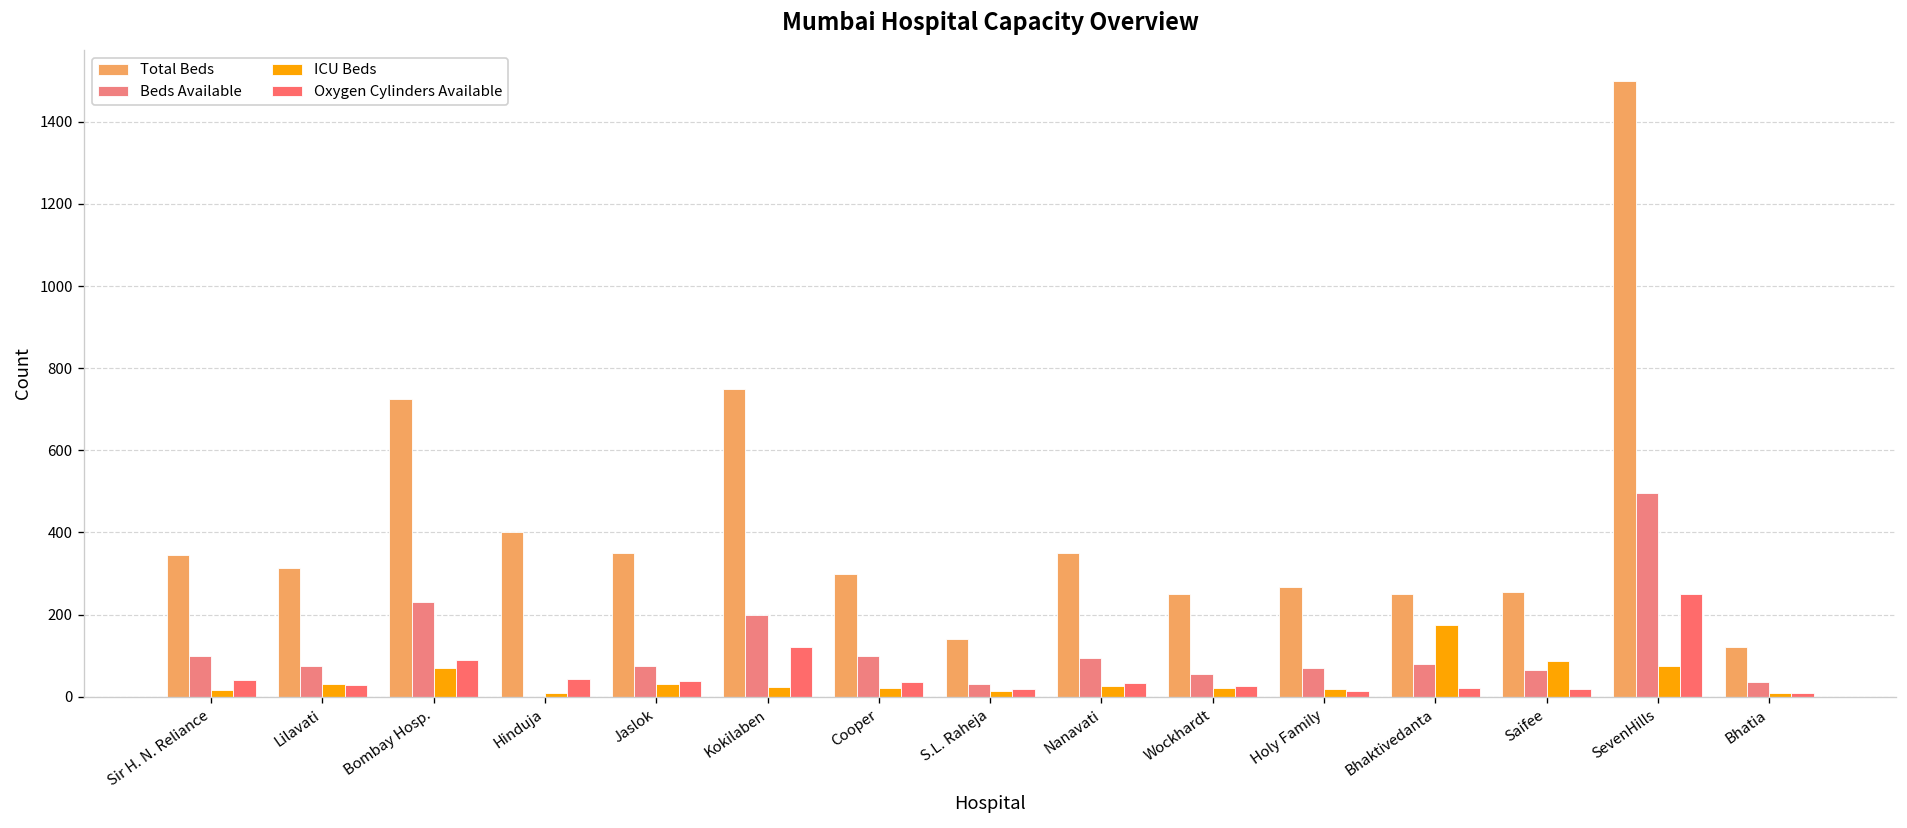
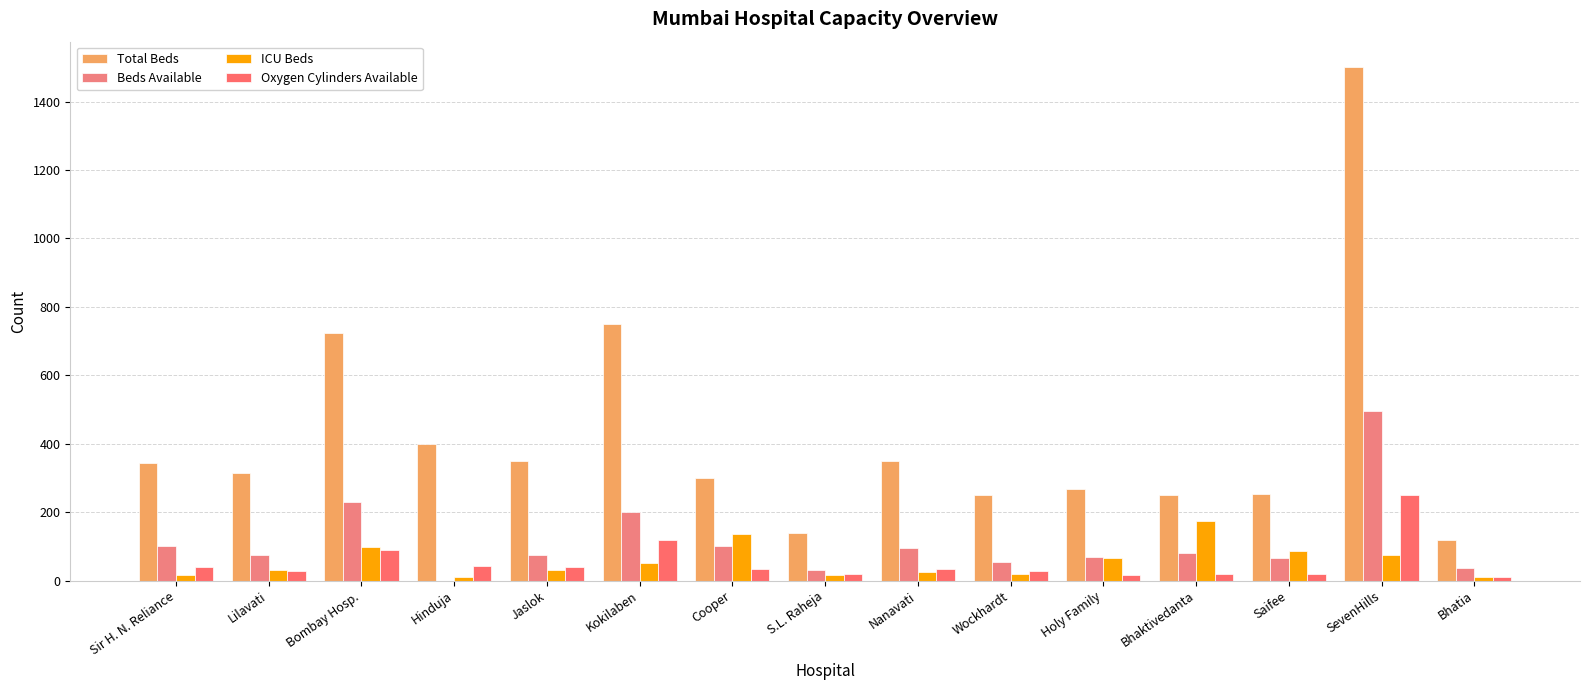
ICU Beds, Bombay Hosp.: 70 -> 100
ICU Beds, Kokilaben: 20 -> 50
ICU Beds, Cooper: 20 -> 140
ICU Beds, Holy Family: 20 -> 70
